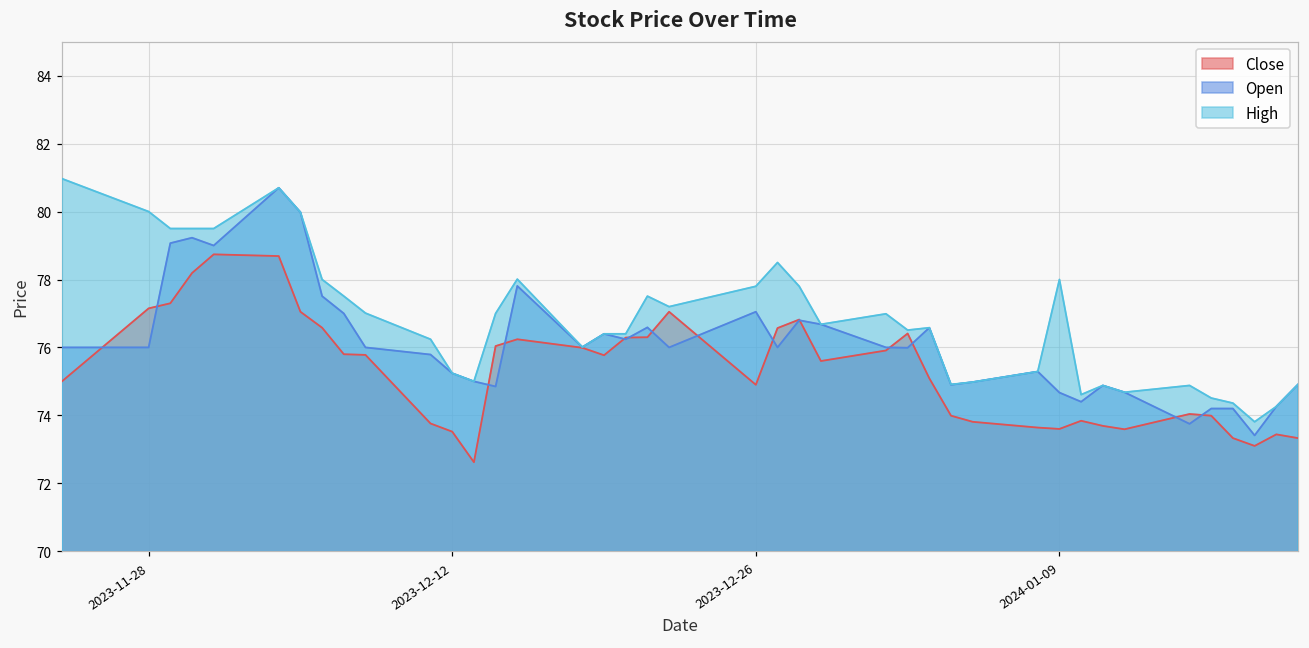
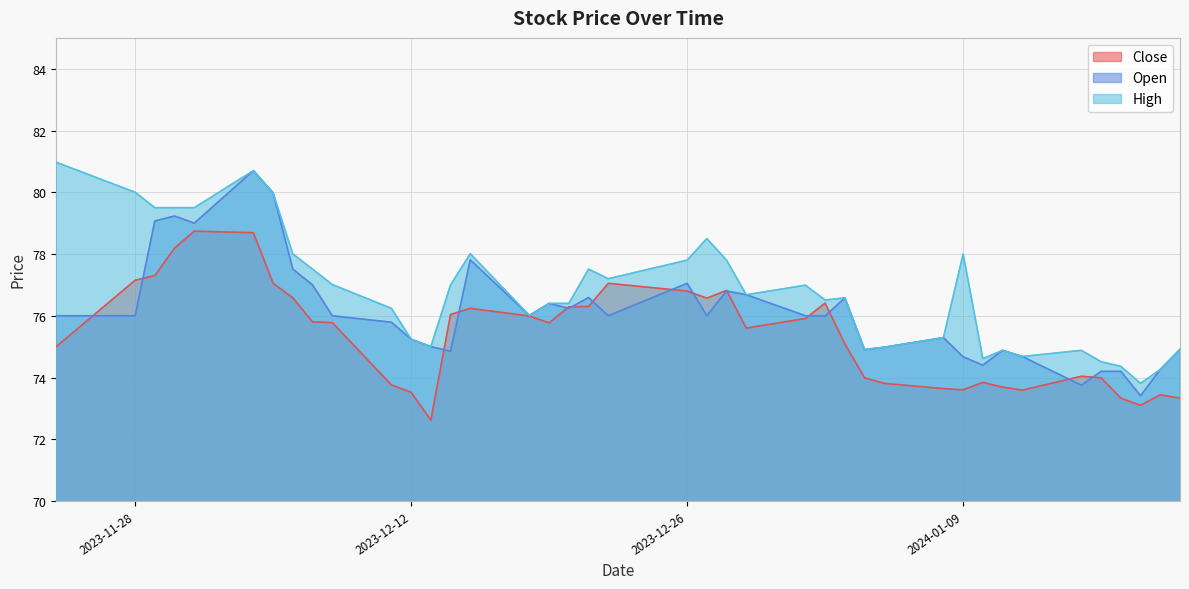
Close, 2023-12-26: 74.9 -> 76.8
